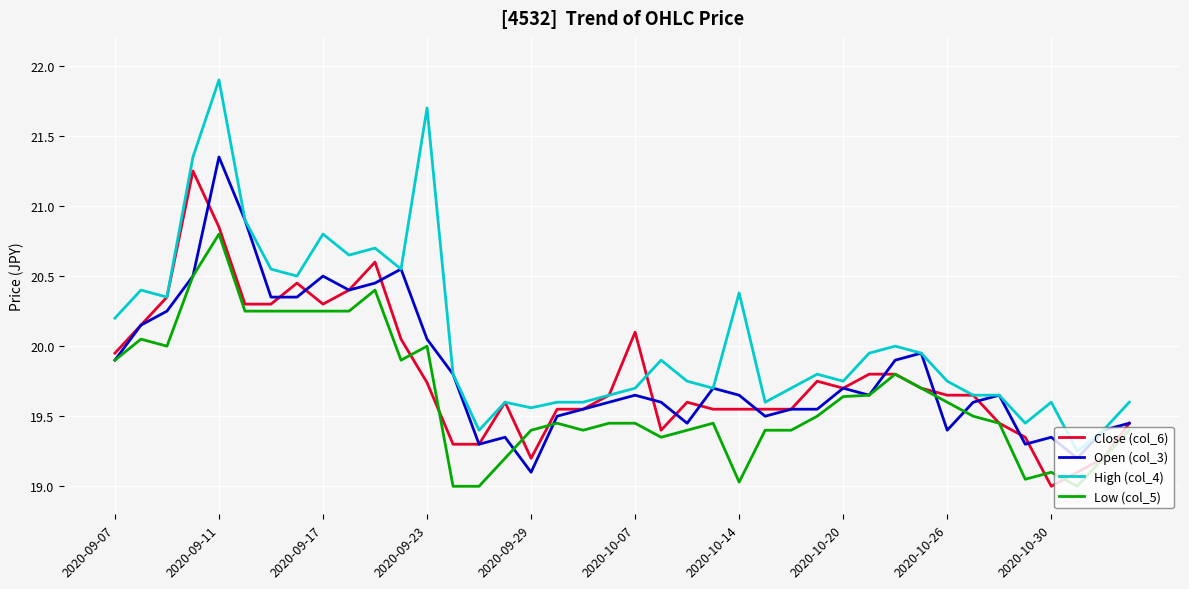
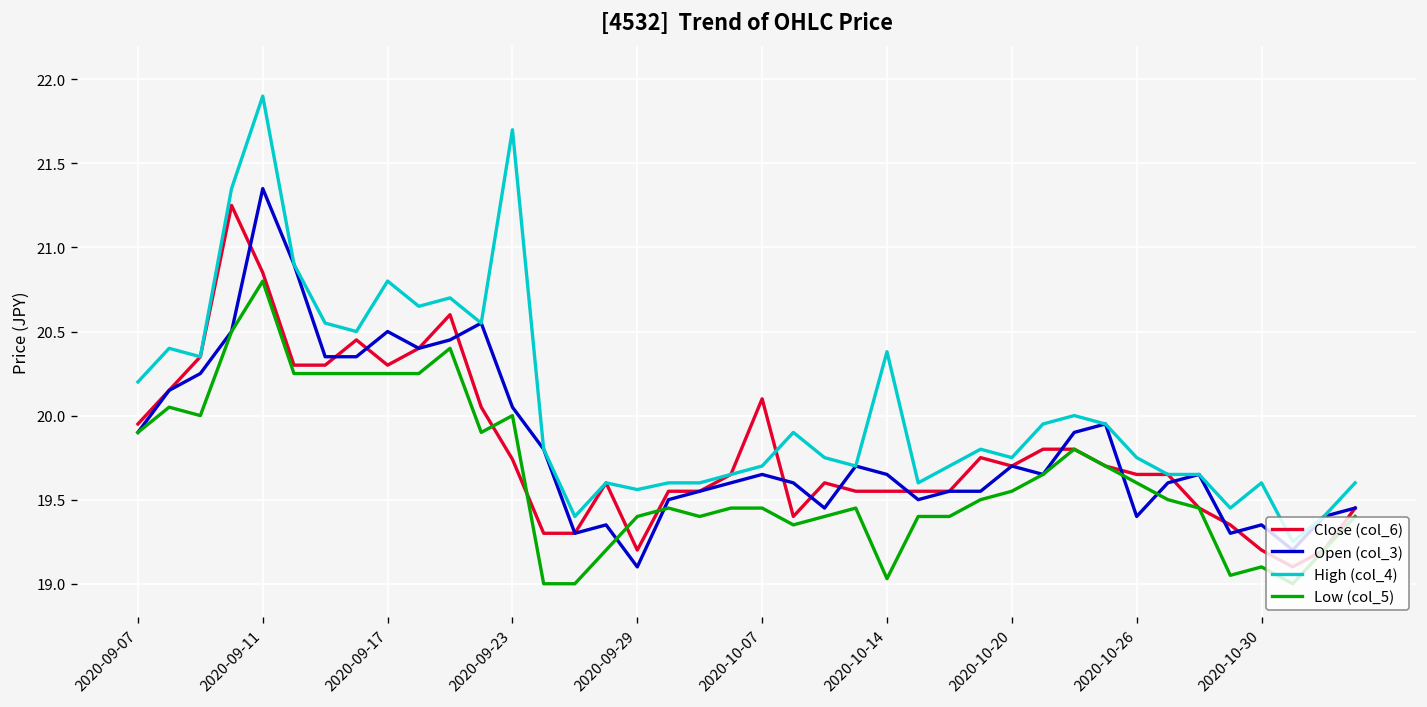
Low (col_5), 2020-10-20: 19.64 -> 19.55
Close (col_6), 2020-10-30: 19.0 -> 19.2
